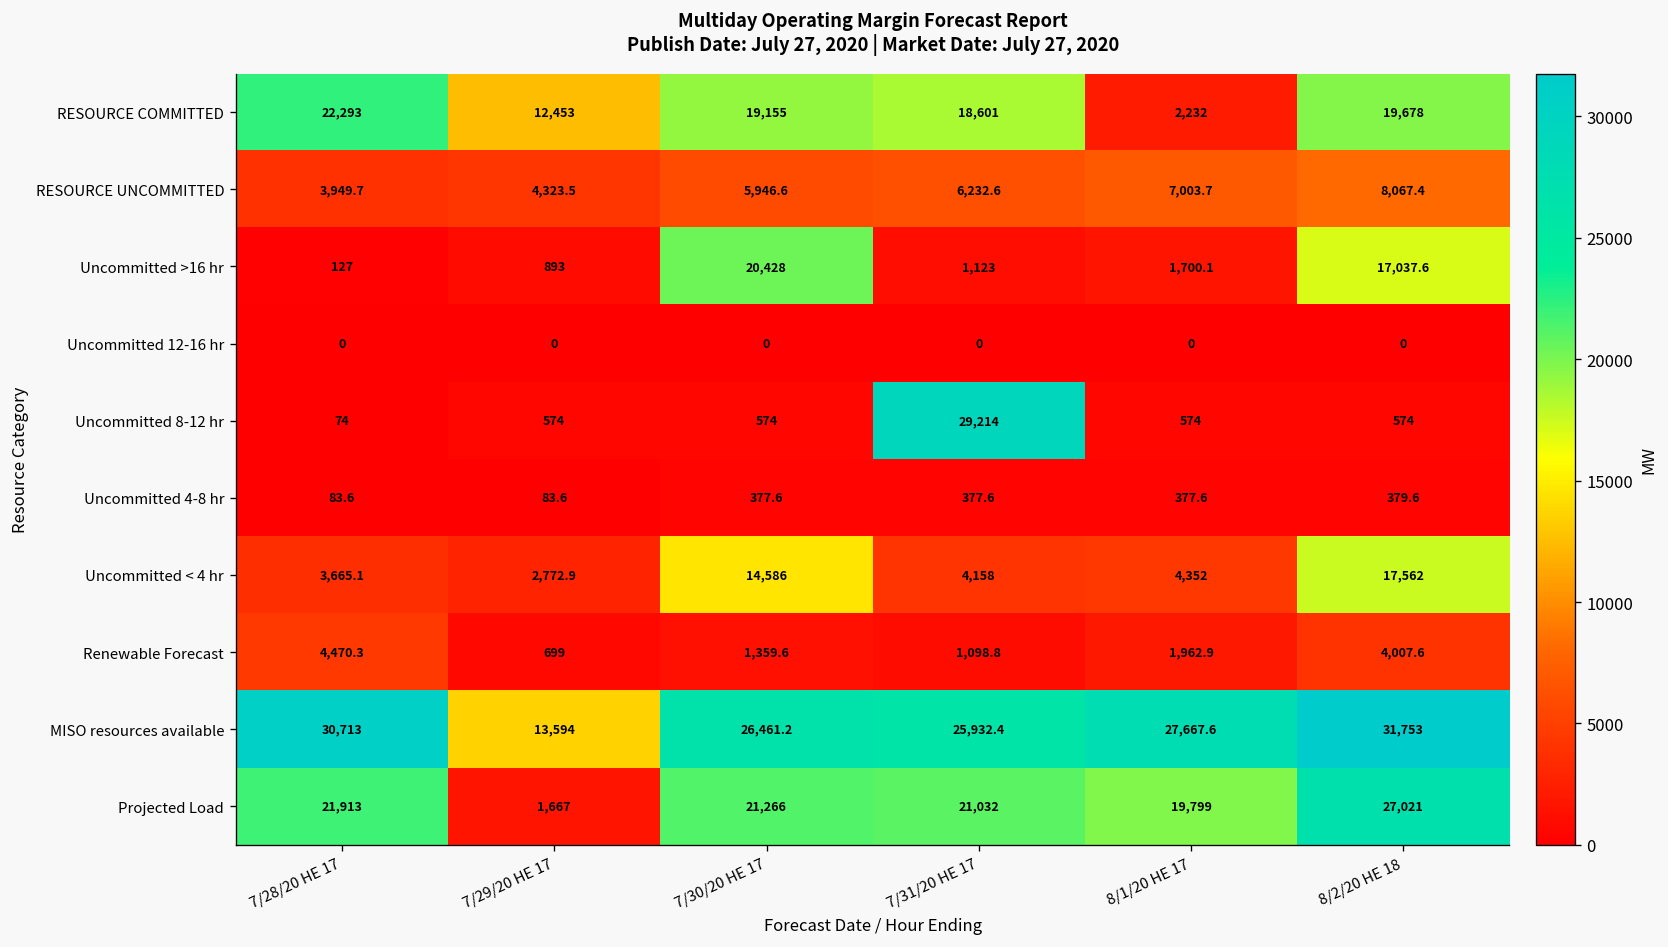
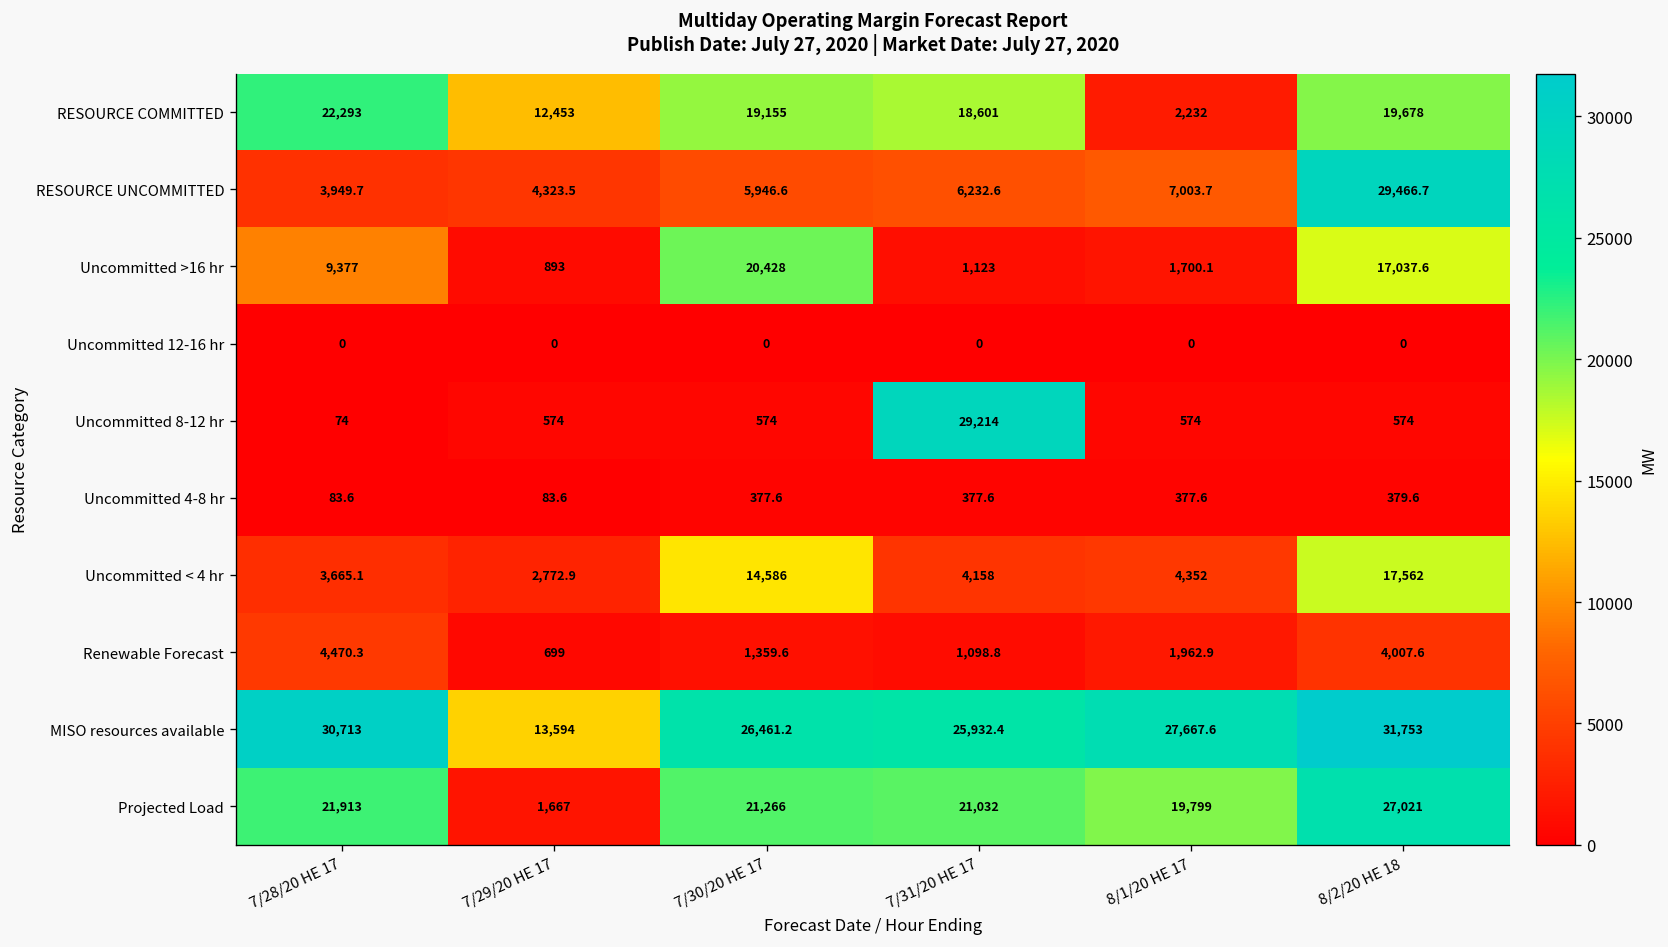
RESOURCE UNCOMMITTED, 8/2/20 HE 18: 8,067.4 -> 29,466.7
Uncommitted >16 hr, 7/28/20 HE 17: 127 -> 9,377
